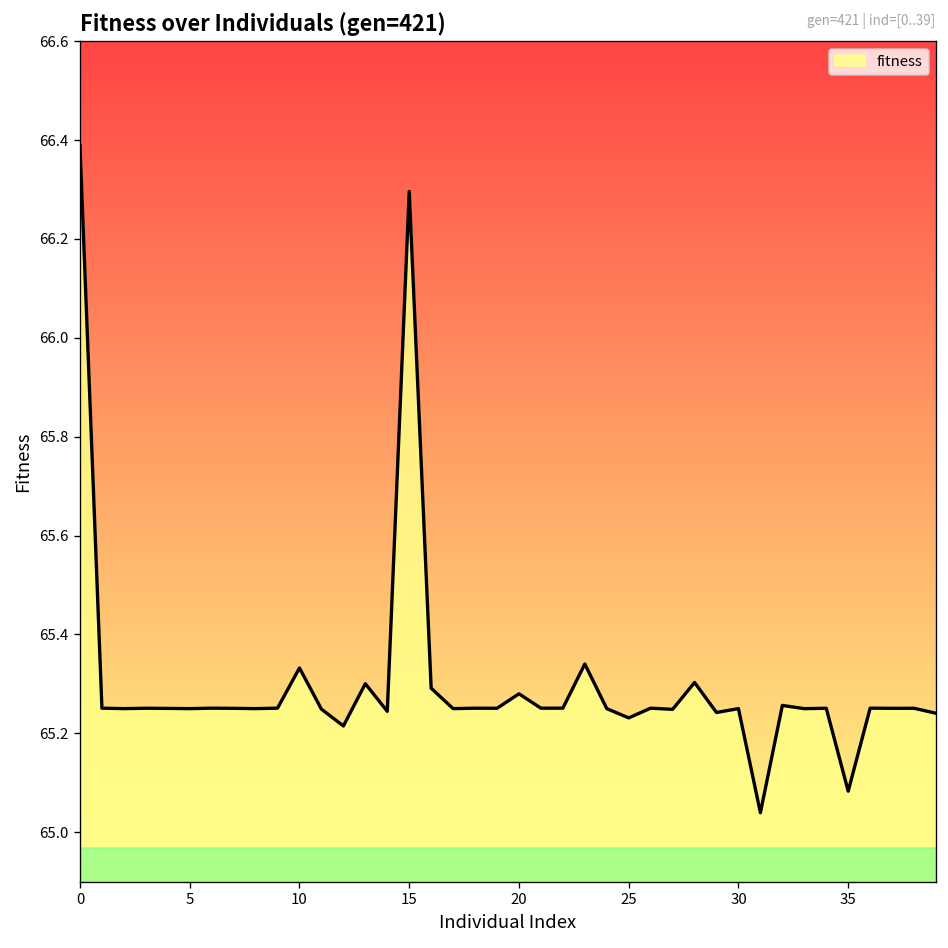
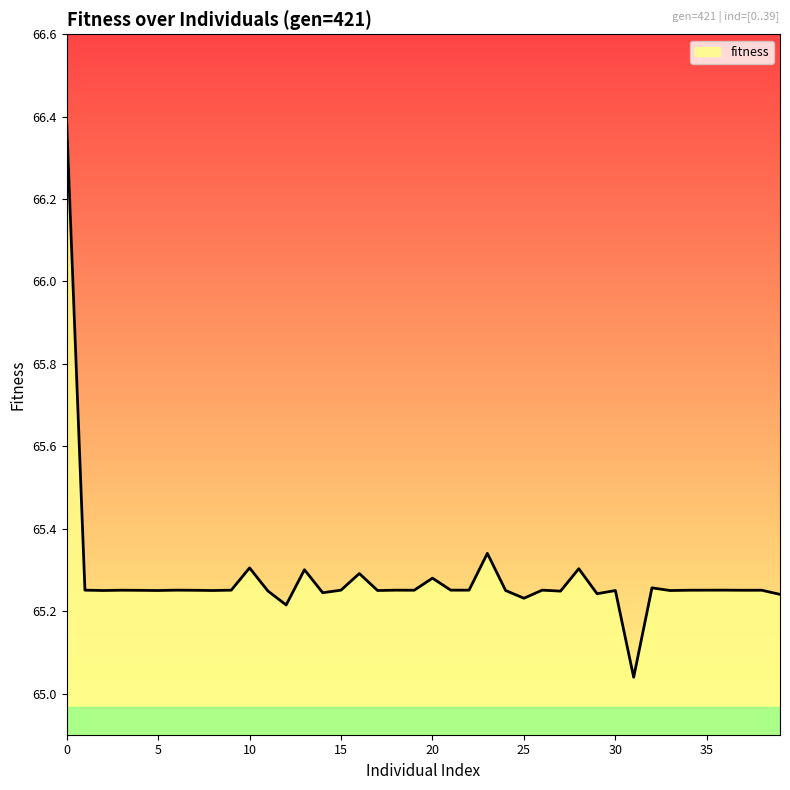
10: 65.33 -> 65.30
15: 66.30 -> 65.25
35: 65.08 -> 65.25
